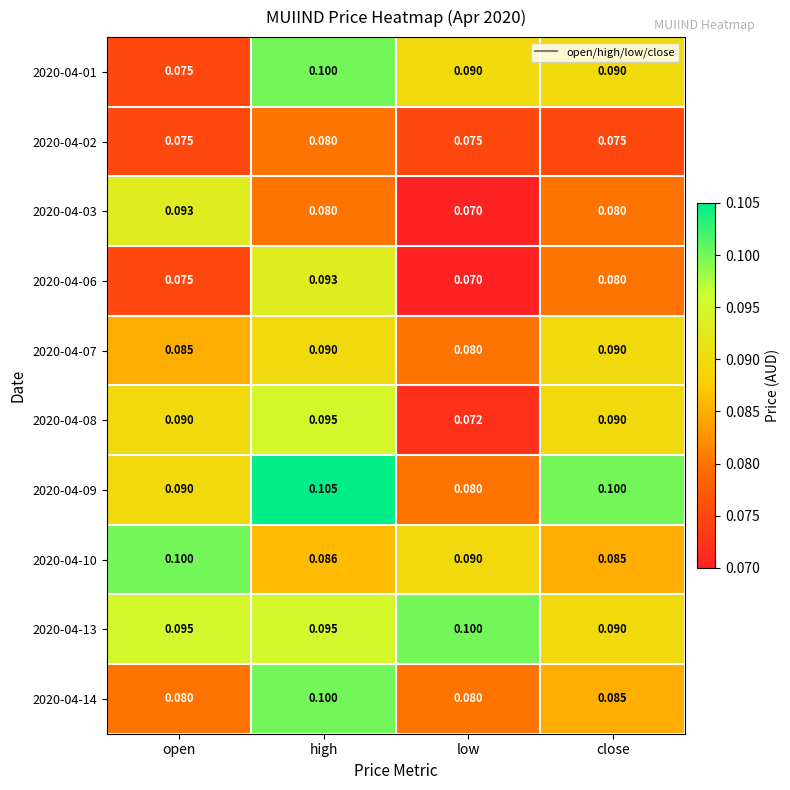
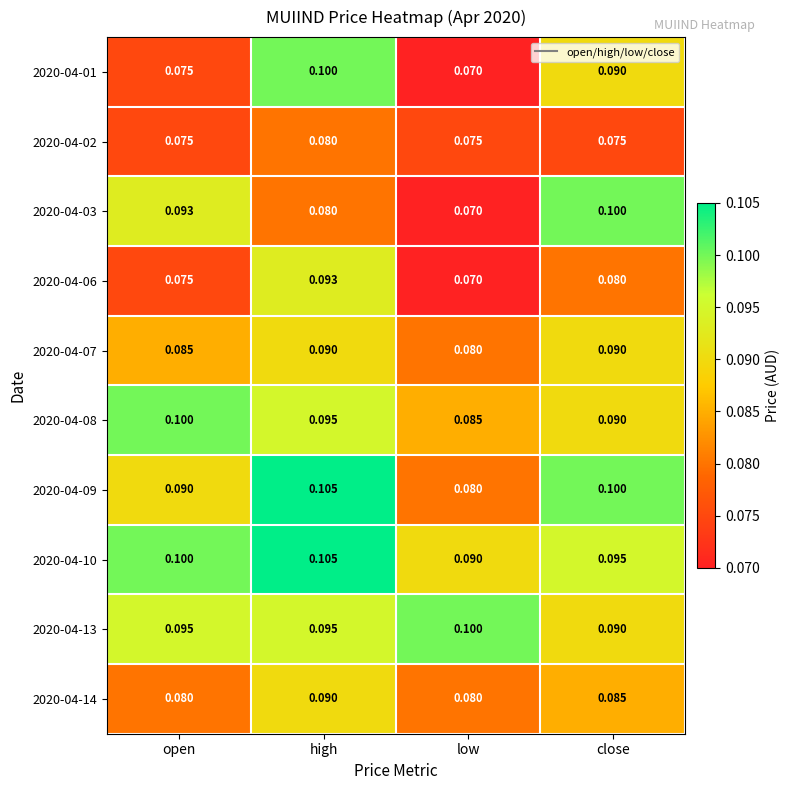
2020-04-01, low: 0.090 -> 0.070
2020-04-03, close: 0.080 -> 0.100
2020-04-08, open: 0.090 -> 0.100
2020-04-08, low: 0.072 -> 0.085
2020-04-10, high: 0.086 -> 0.105
2020-04-10, close: 0.085 -> 0.095
2020-04-14, high: 0.100 -> 0.090
